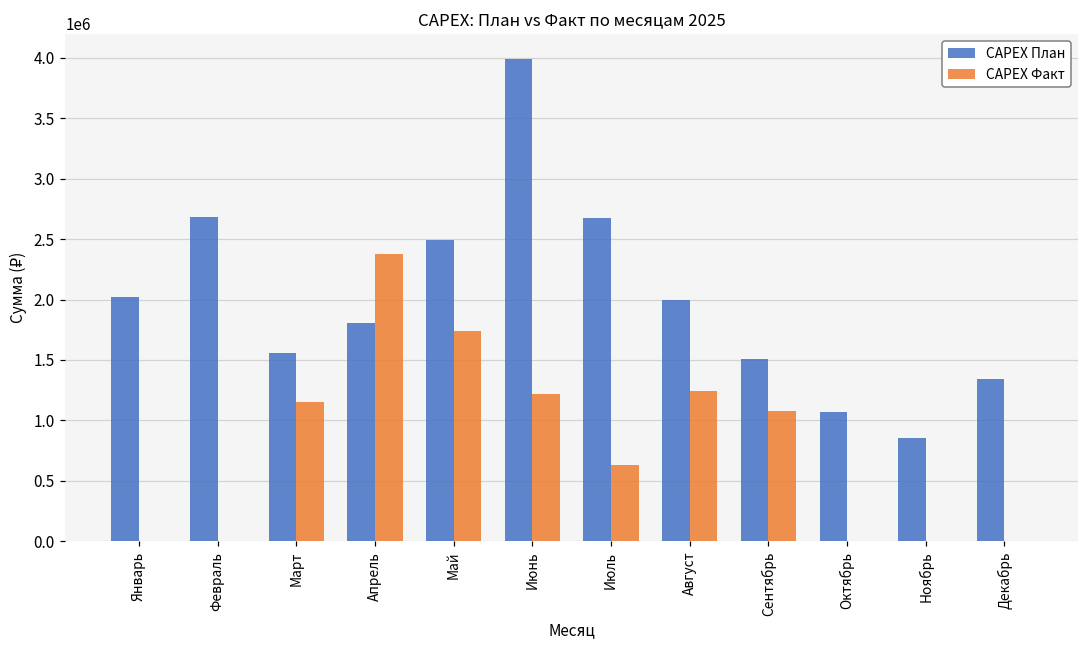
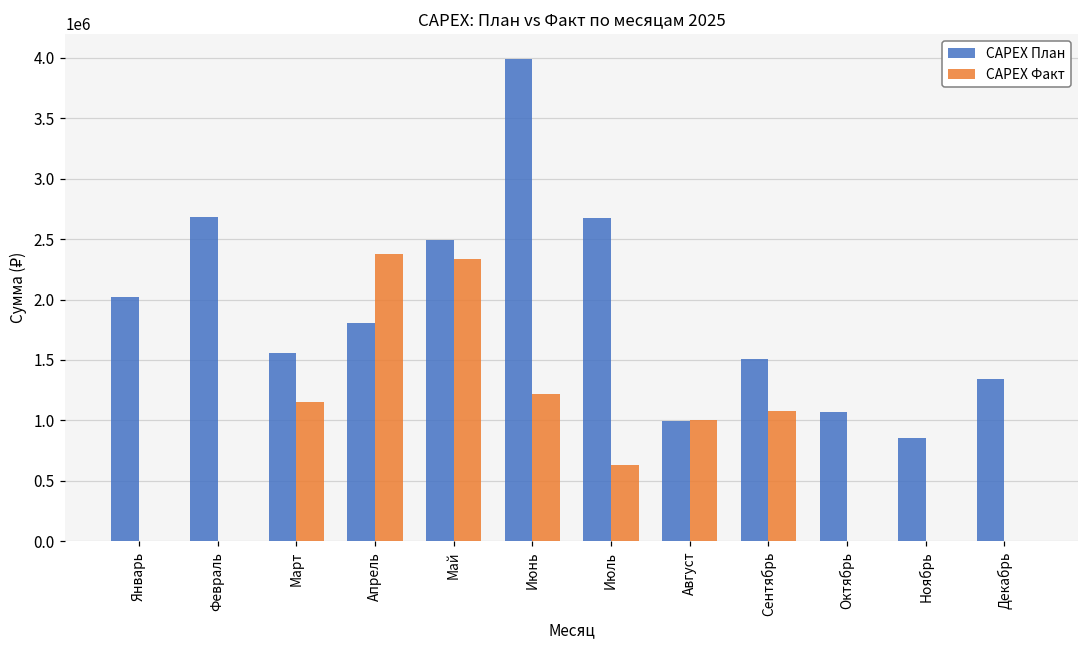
CAPEX Факт, Май: 1740000 -> 2330000
CAPEX План, Август: 2000000 -> 1000000
CAPEX Факт, Август: 1240000 -> 1010000
